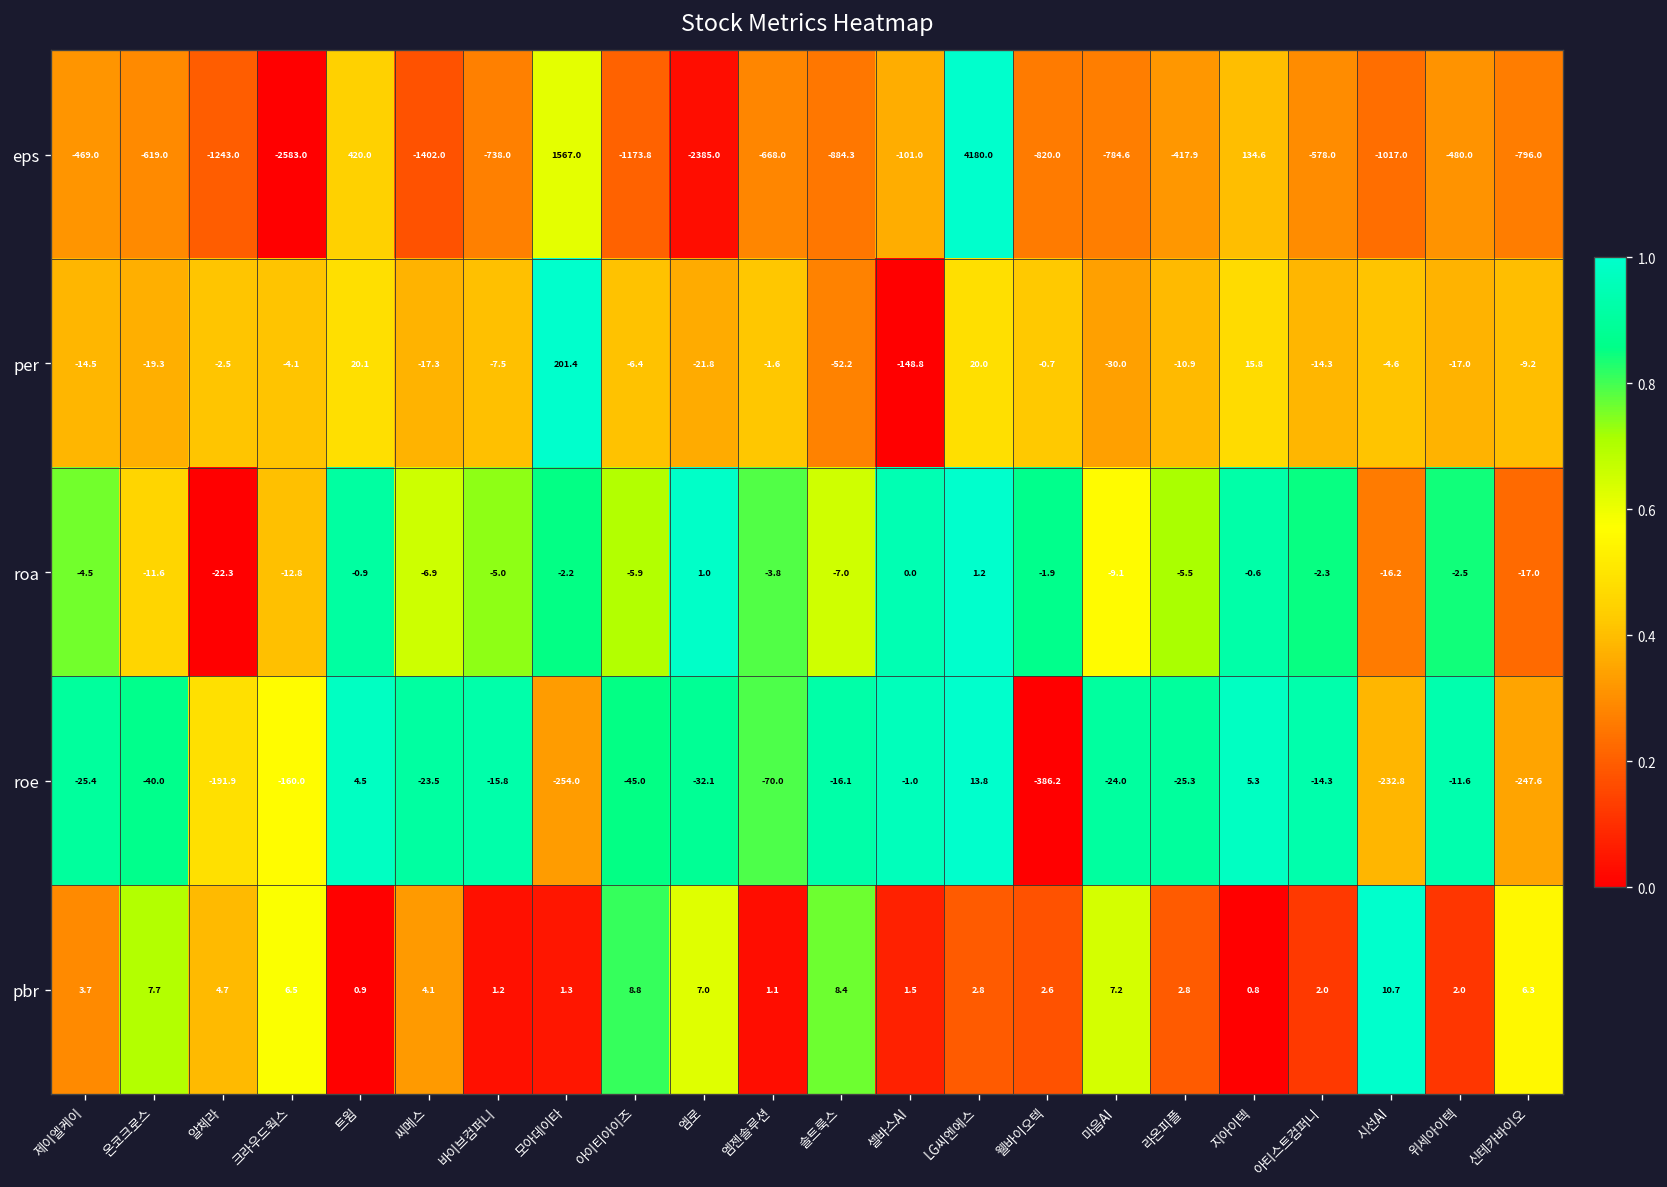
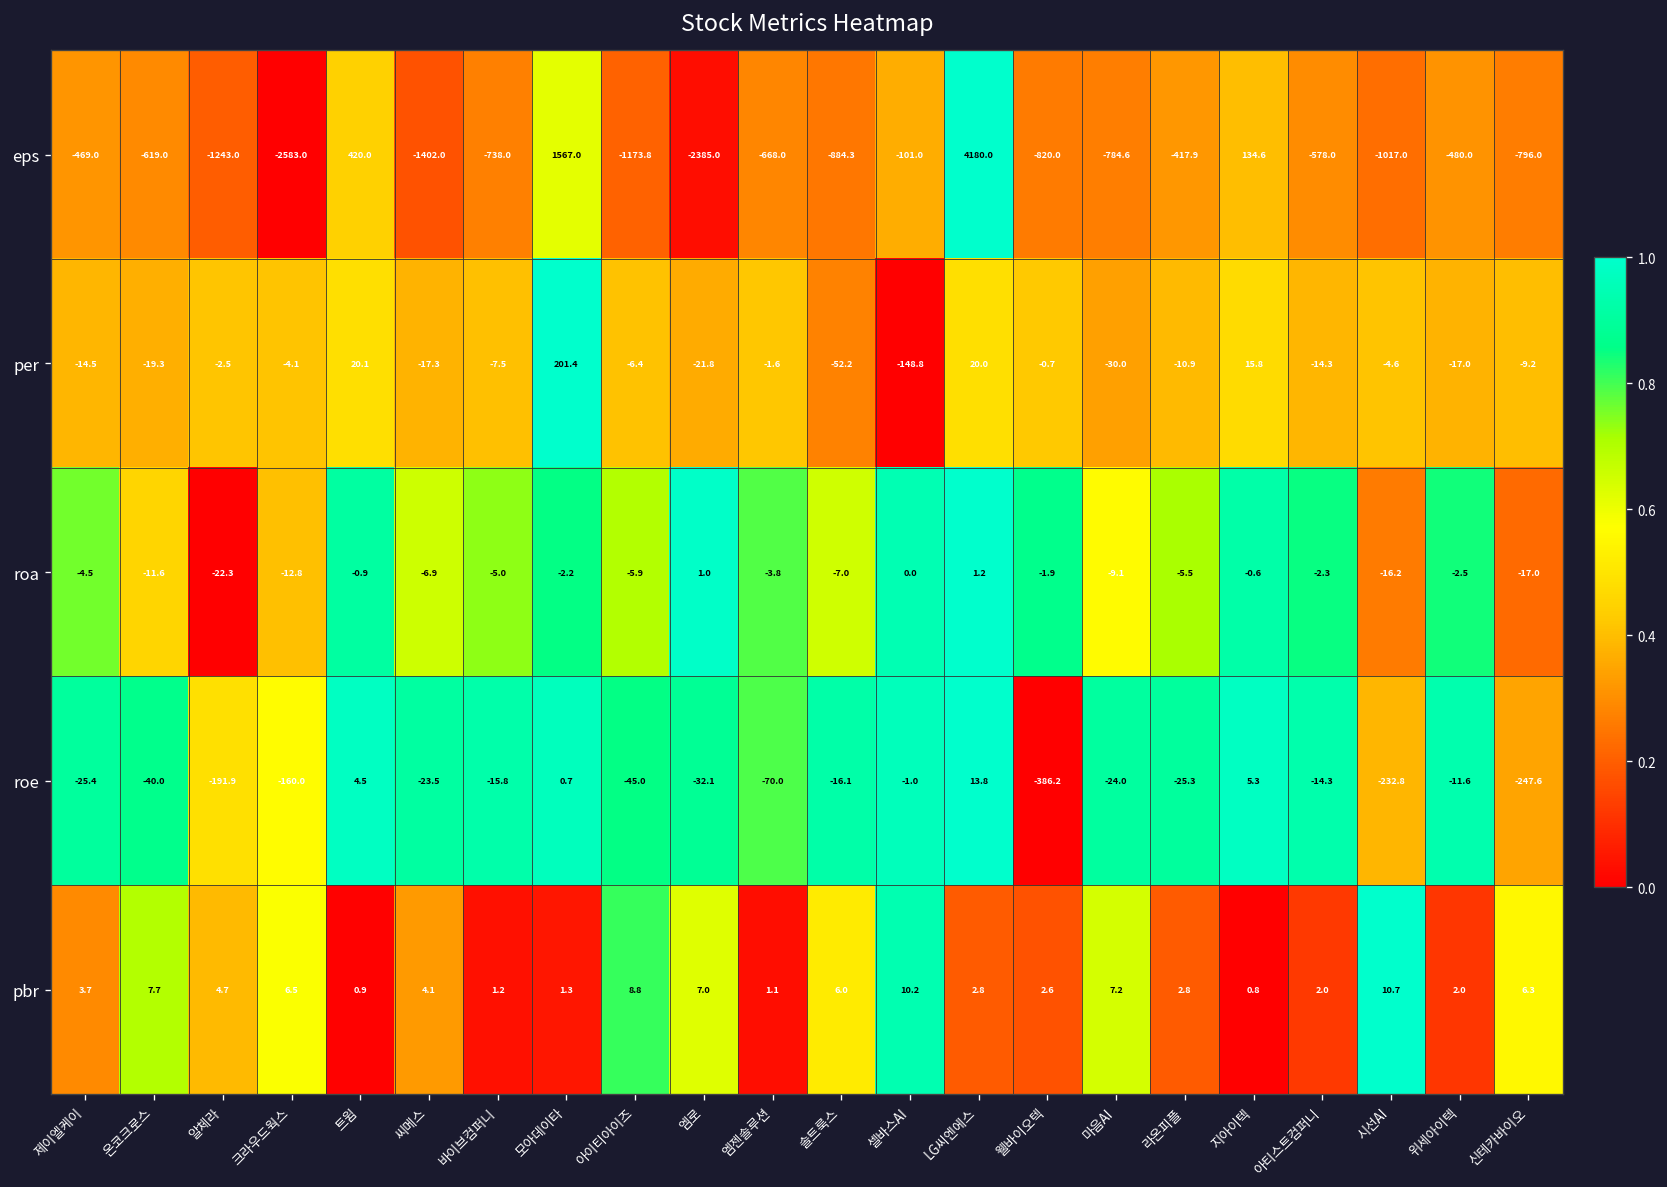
roe, 모아데이타: -254.0 -> 0.7
pbr, 솔트룩스: 8.4 -> 6.0
pbr, 셀바스AI: 1.5 -> 10.2
